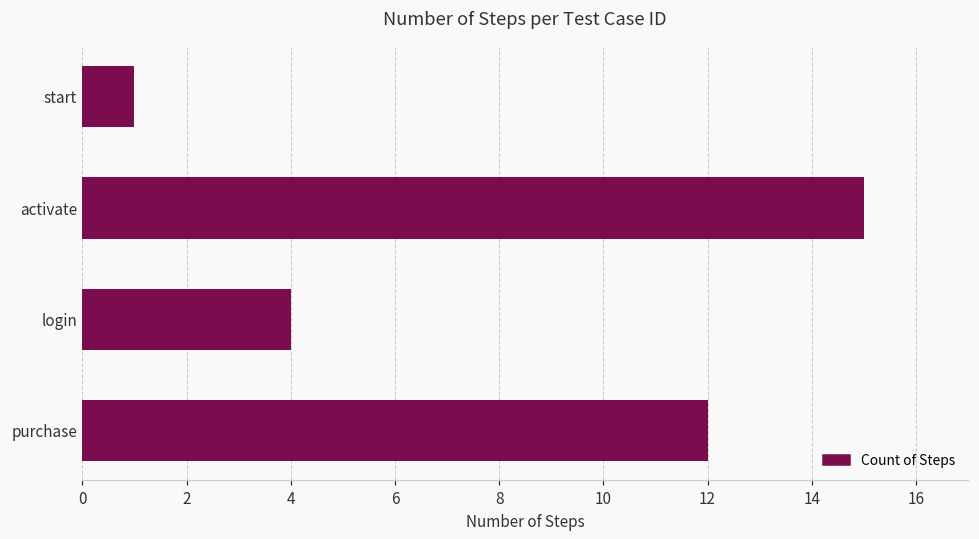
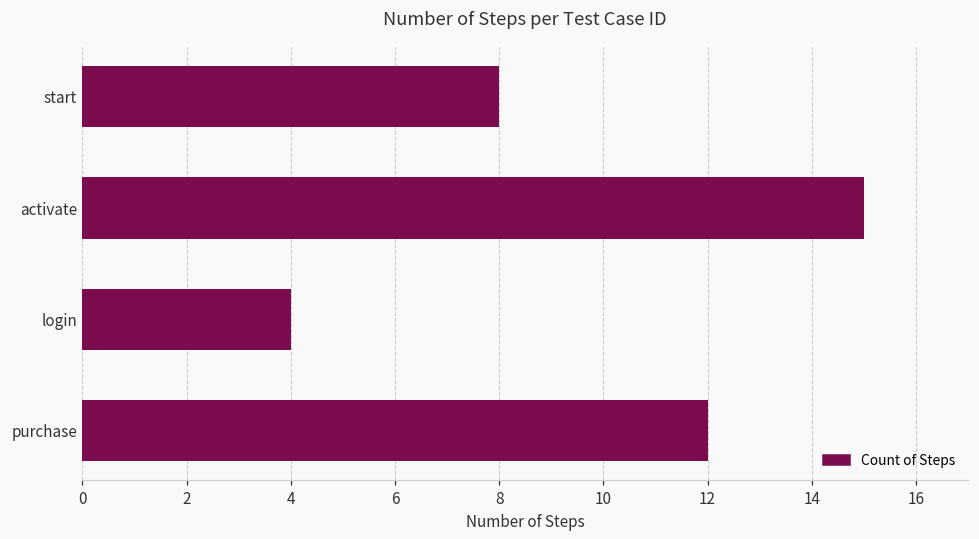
start: 1 -> 8
